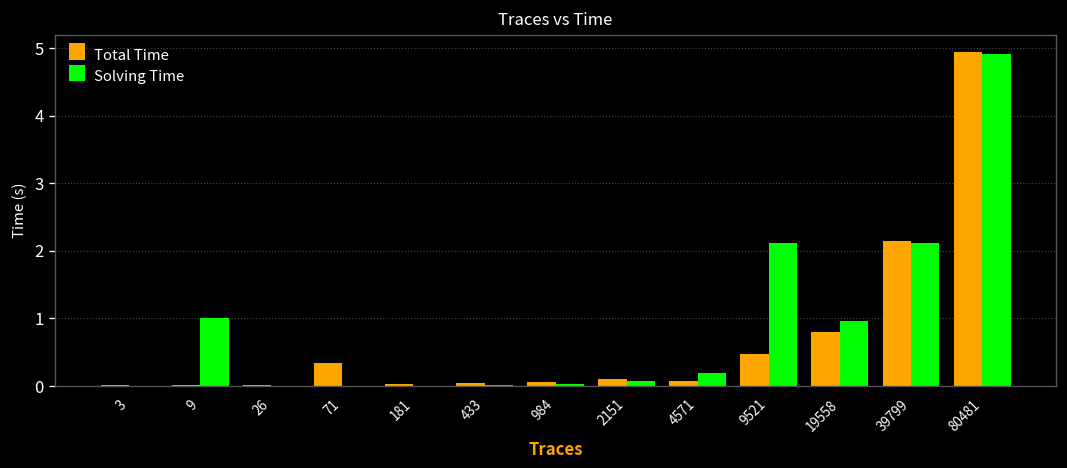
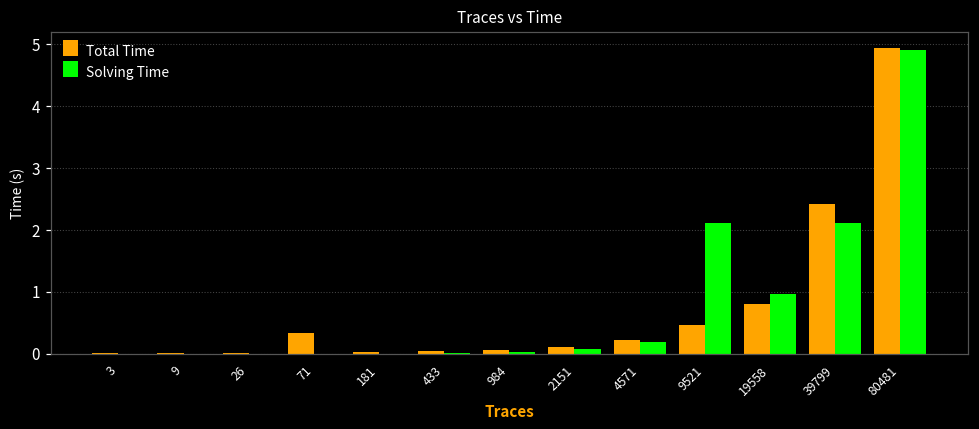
Solving Time, 9: 1 -> 0
Total Time, 4571: 0.1 -> 0.2
Total Time, 39799: 2.1 -> 2.4
